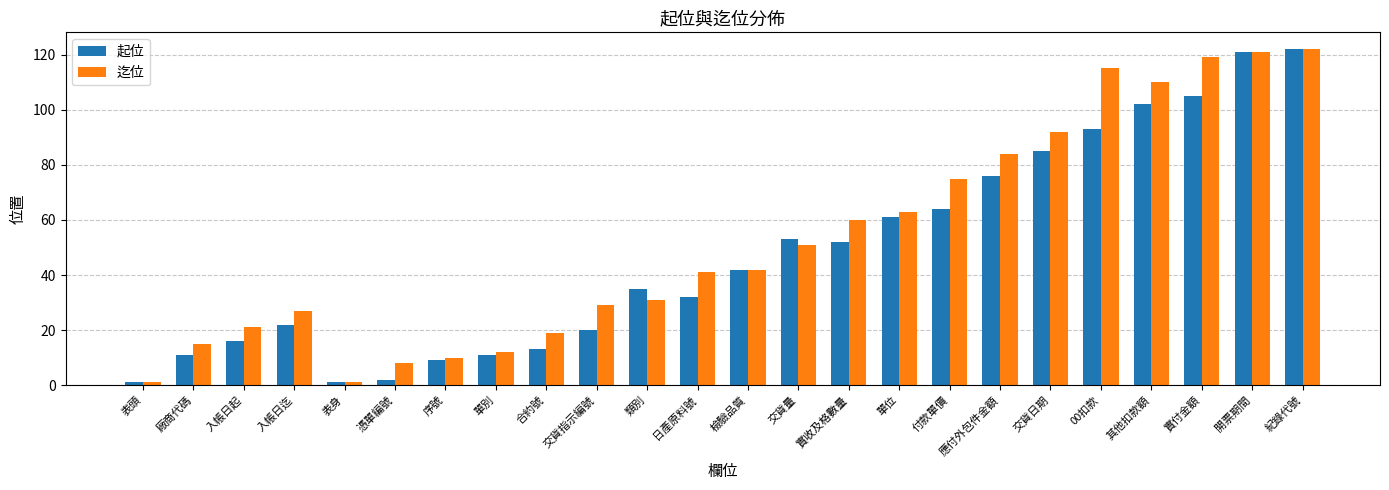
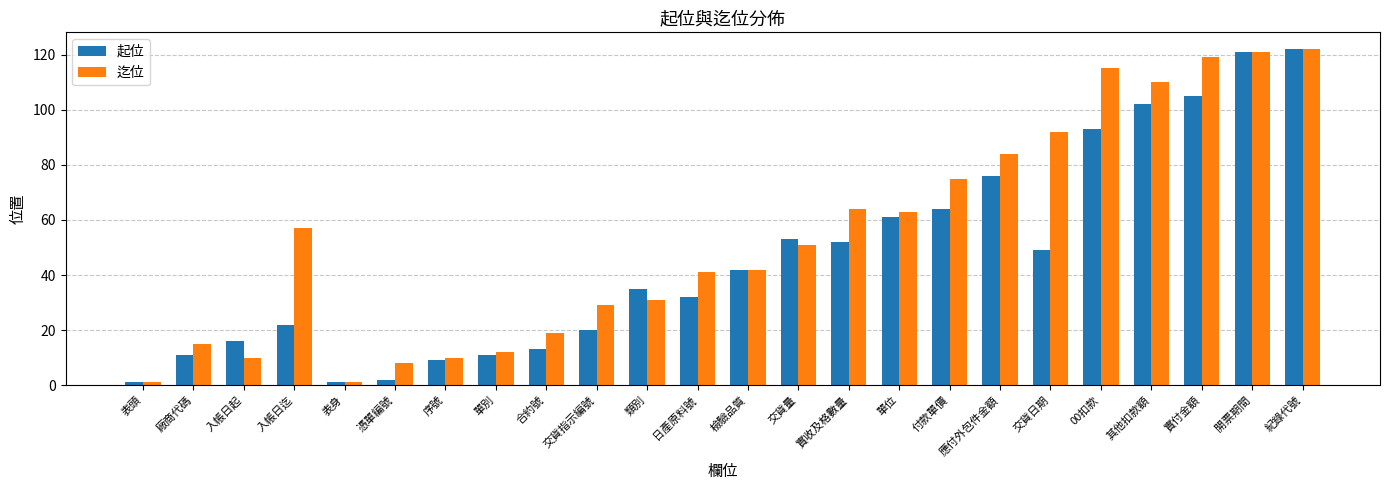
迄位, 入帳日起: 21 -> 10
迄位, 入帳日迄: 27 -> 57
迄位, 實收及格數量: 60 -> 64
起位, 交貨日期: 85 -> 49
